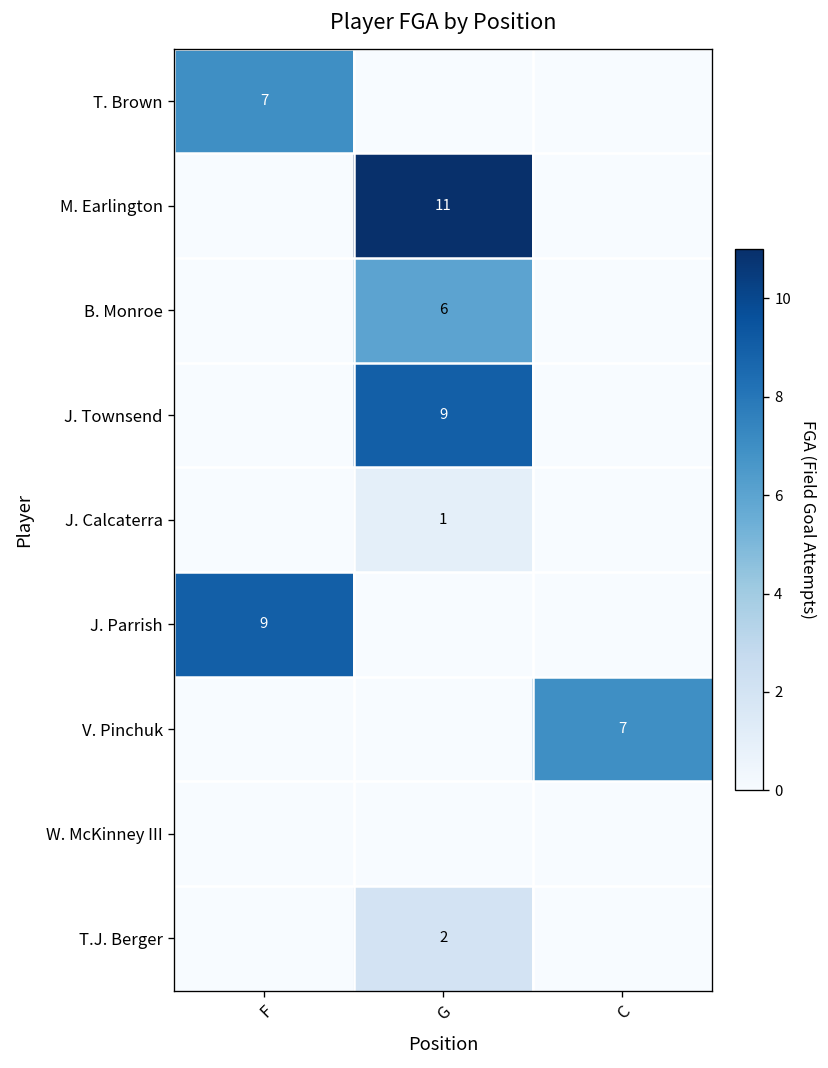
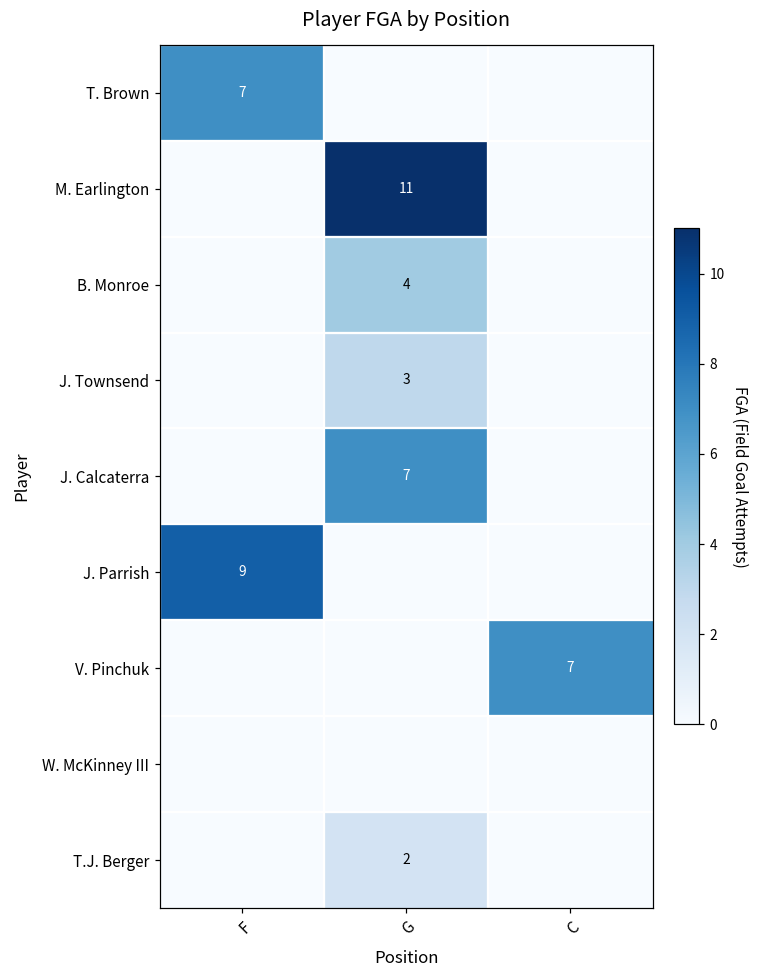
B. Monroe, G: 6 -> 4
J. Townsend, G: 9 -> 3
J. Calcaterra, G: 1 -> 7
